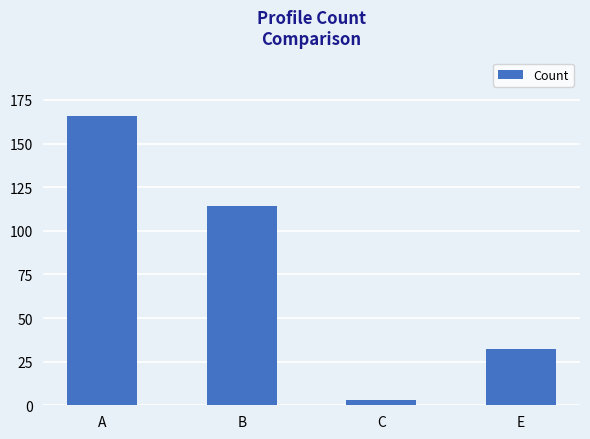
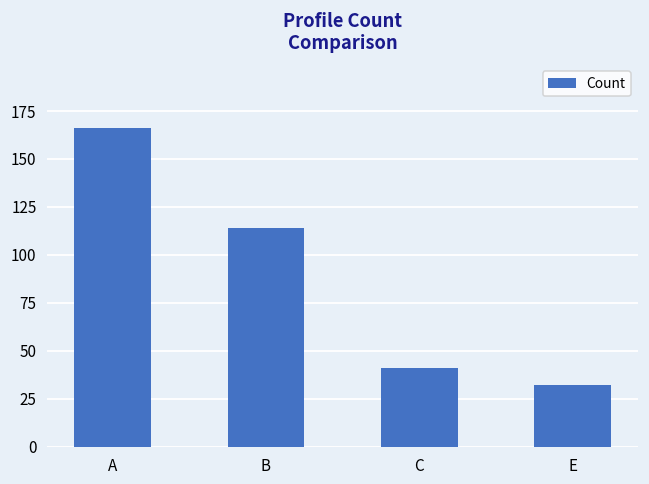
C: 3 -> 41
